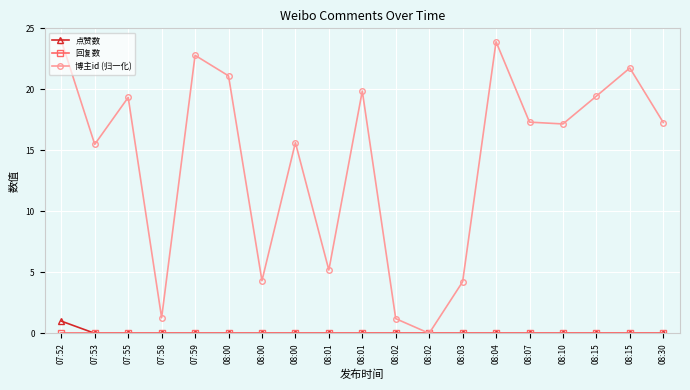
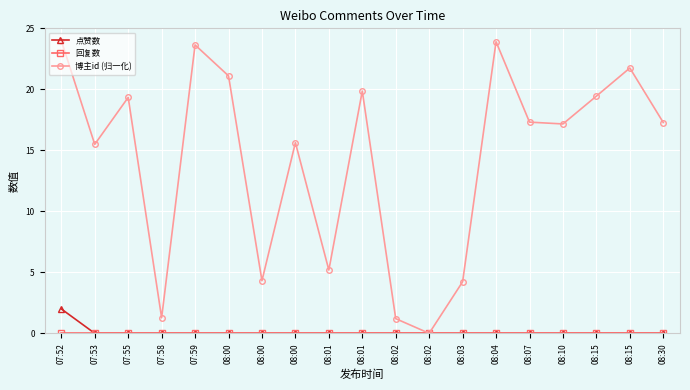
点赞数, 07:52: 1 -> 2
博主id (归一化), 07:59: 22.8 -> 23.6
